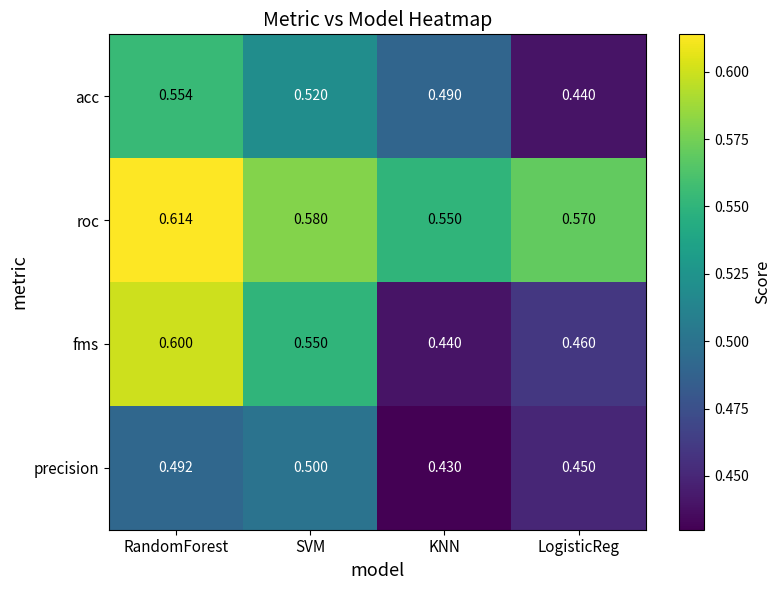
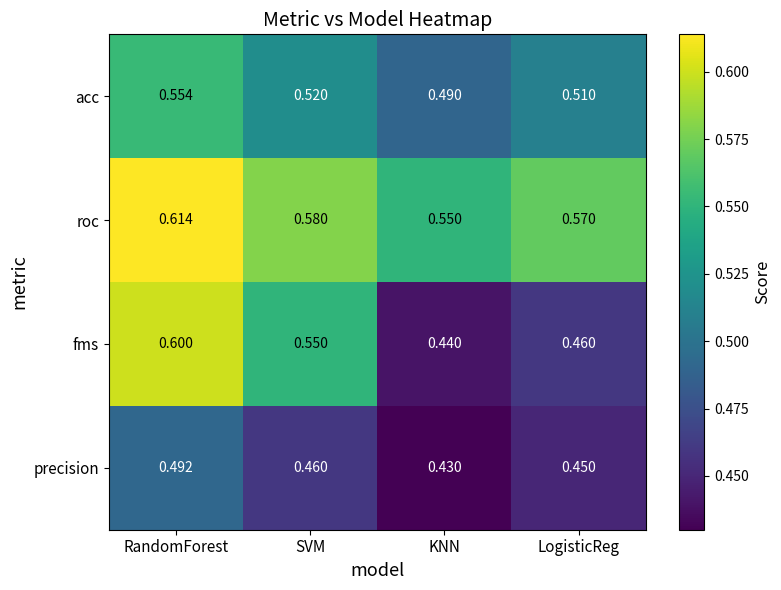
acc, LogisticReg: 0.440 -> 0.510
precision, SVM: 0.500 -> 0.460
